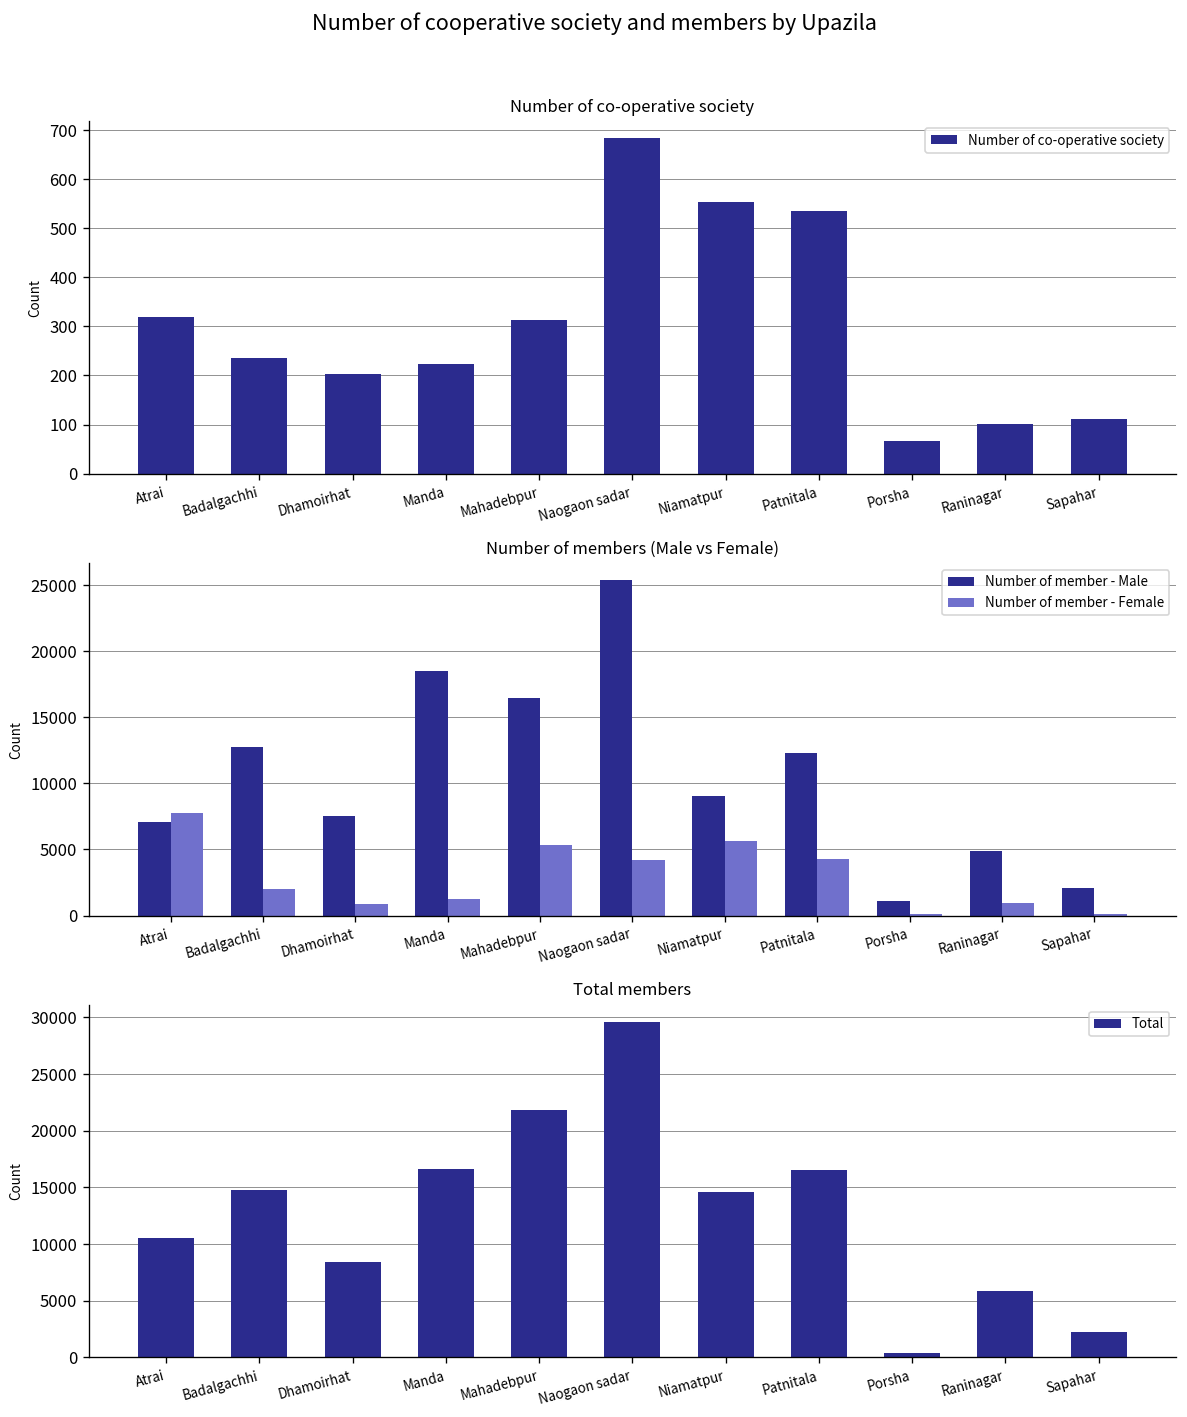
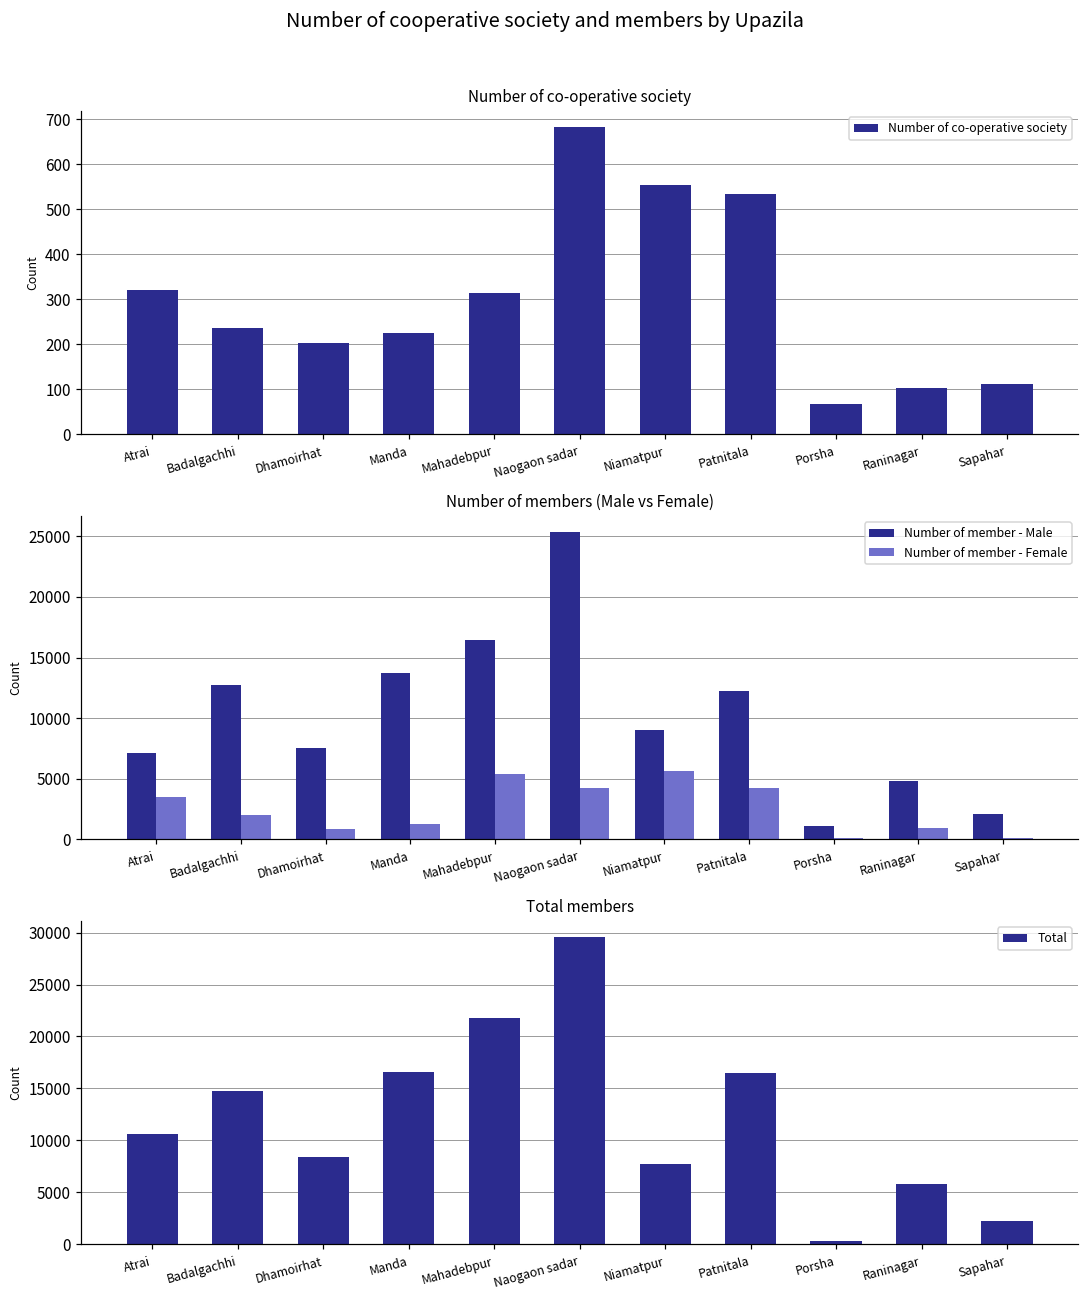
Number of members (Male vs Female), Number of member - Female, Atrai: 7700 -> 3500
Number of members (Male vs Female), Number of member - Male, Manda: 18500 -> 13800
Total members, Niamatpur: 15000 -> 8000
